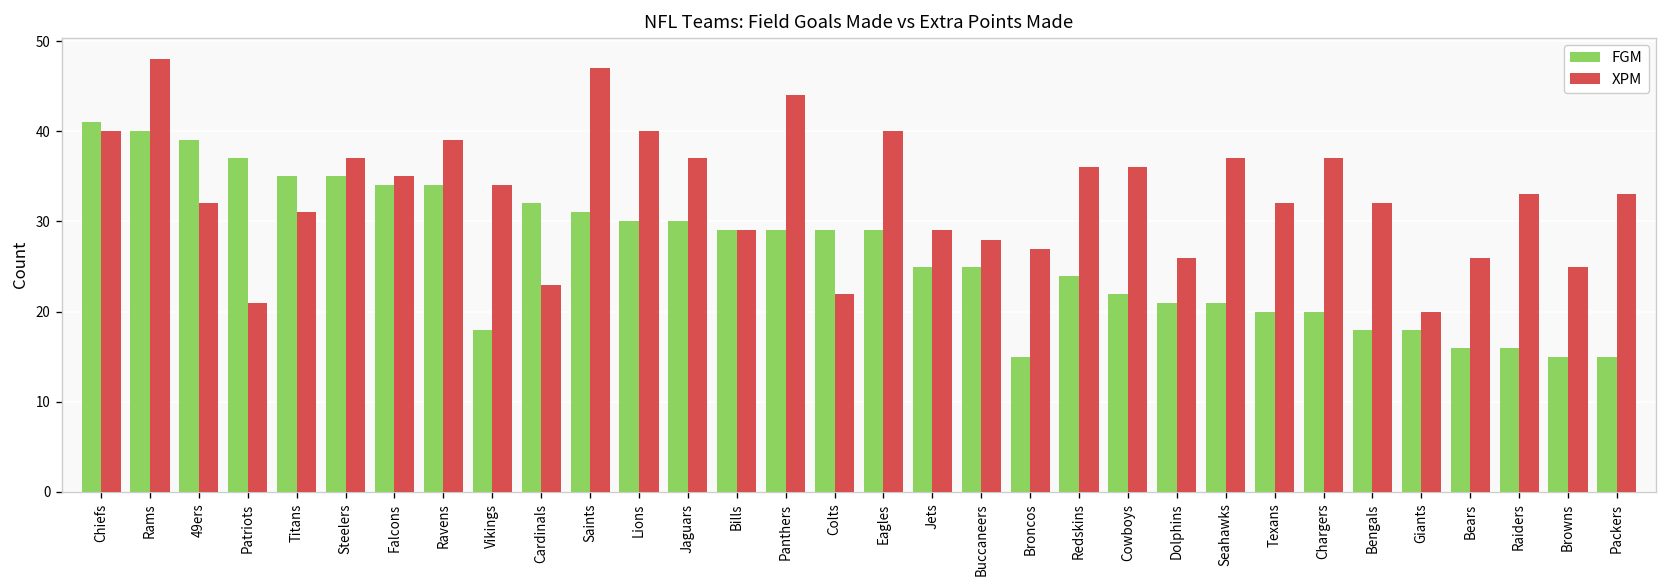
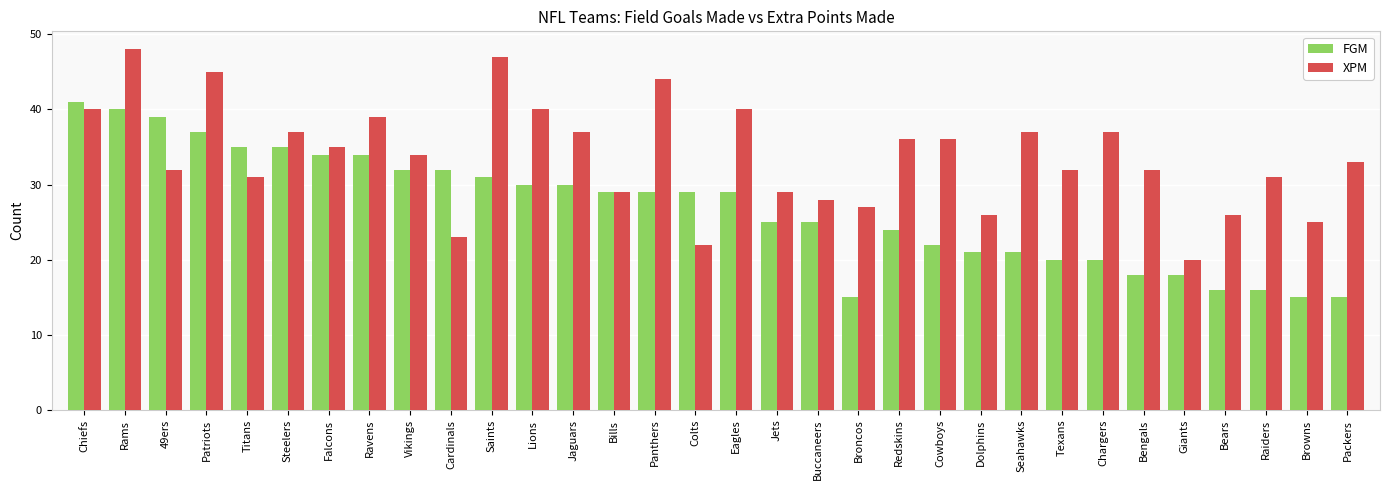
XPM, Patriots: 21 -> 45
FGM, Vikings: 18 -> 32
XPM, Raiders: 33 -> 31
